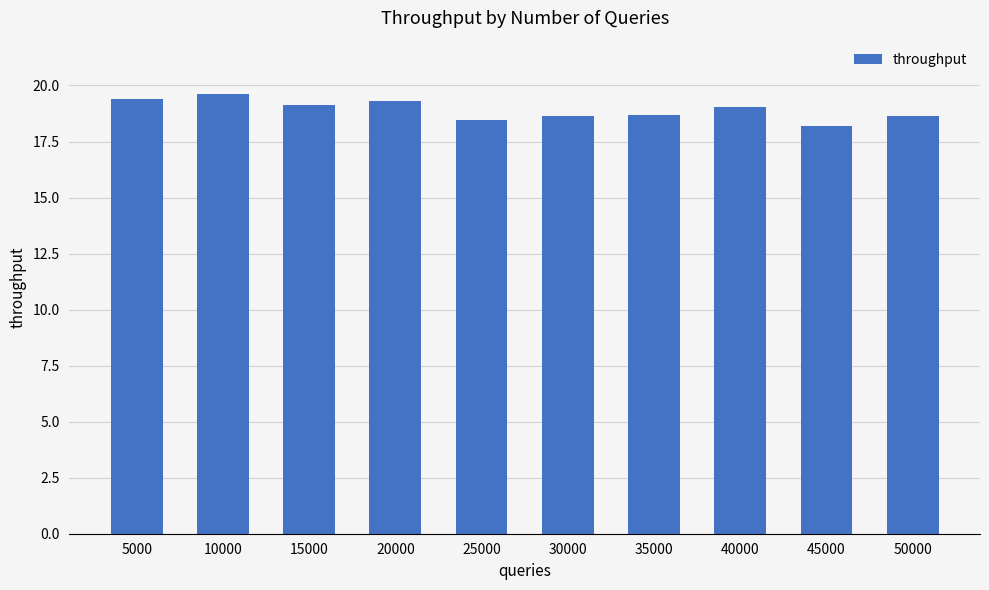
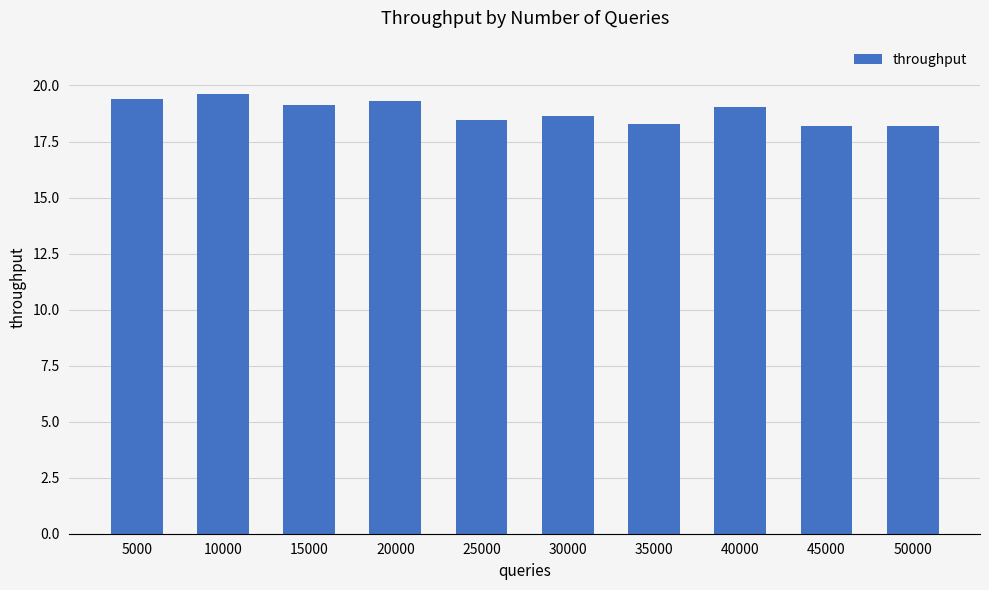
35000: 18.7 -> 18.3
50000: 18.6 -> 18.2
